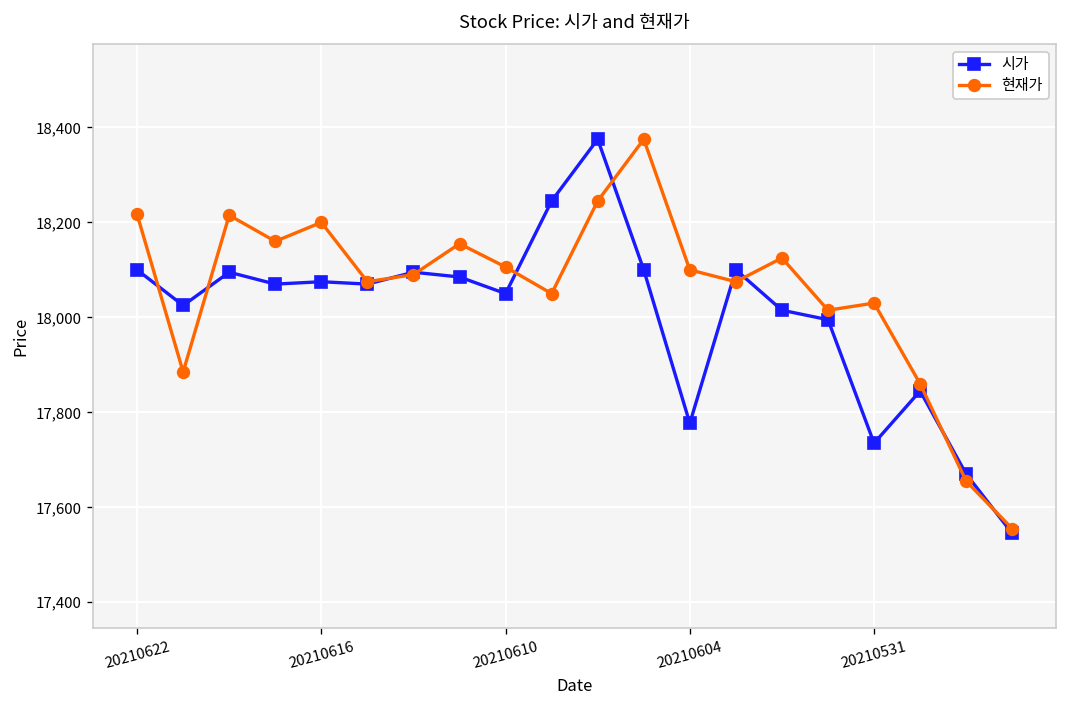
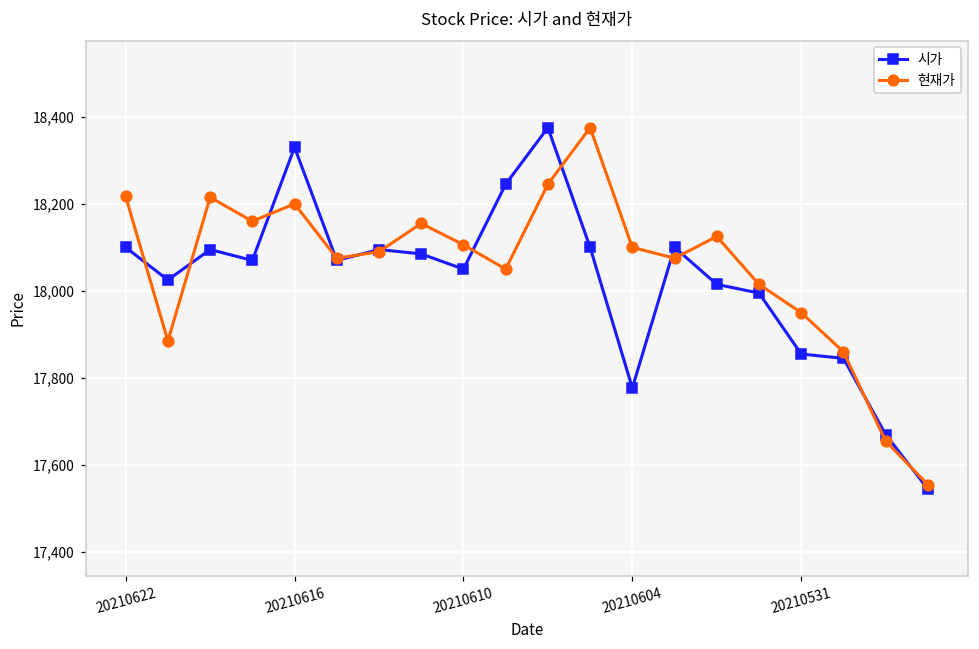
시가, 20210616: 18,080 -> 18,330
시가, 20210531: 17,740 -> 17,860
현재가, 20210531: 18,030 -> 17,950
